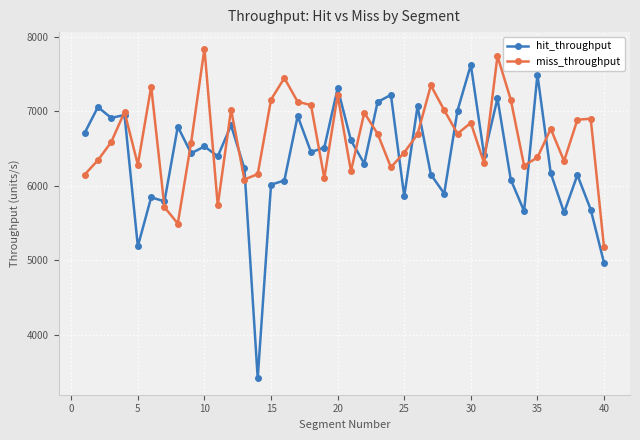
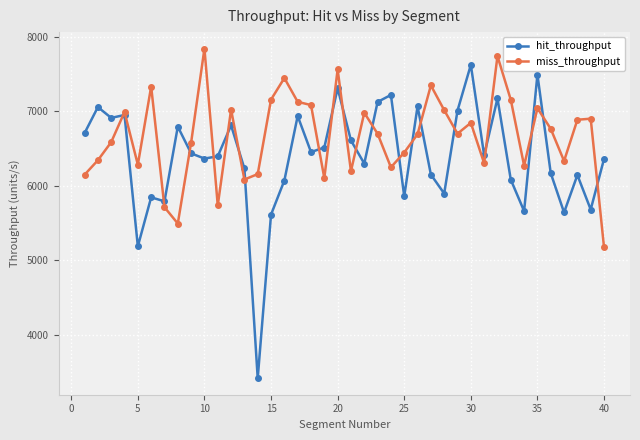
hit_throughput, 10: 6500 -> 6400
hit_throughput, 15: 6000 -> 5600
miss_throughput, 20: 7200 -> 7600
miss_throughput, 35: 6400 -> 7000
hit_throughput, 40: 5000 -> 6400
